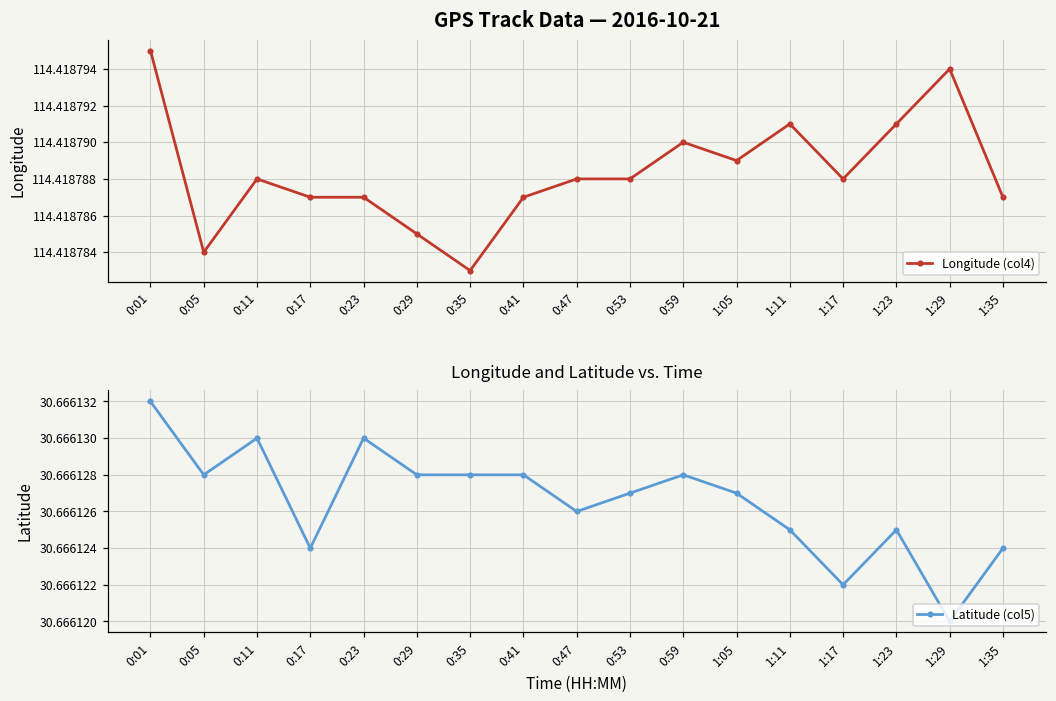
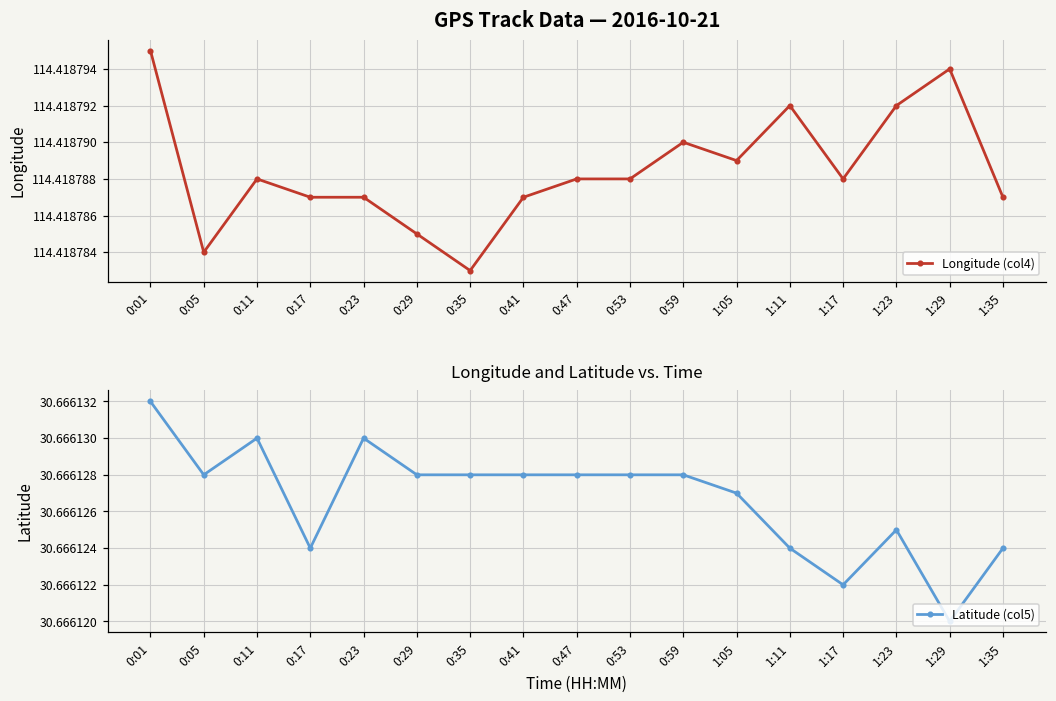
GPS Track Data — 2016-10-21, 1:11: 114.418791 -> 114.418792
GPS Track Data — 2016-10-21, 1:23: 114.418791 -> 114.418792
Longitude and Latitude vs. Time, 0:47: 30.666126 -> 30.666128
Longitude and Latitude vs. Time, 0:53: 30.666127 -> 30.666128
Longitude and Latitude vs. Time, 1:11: 30.666125 -> 30.666124
